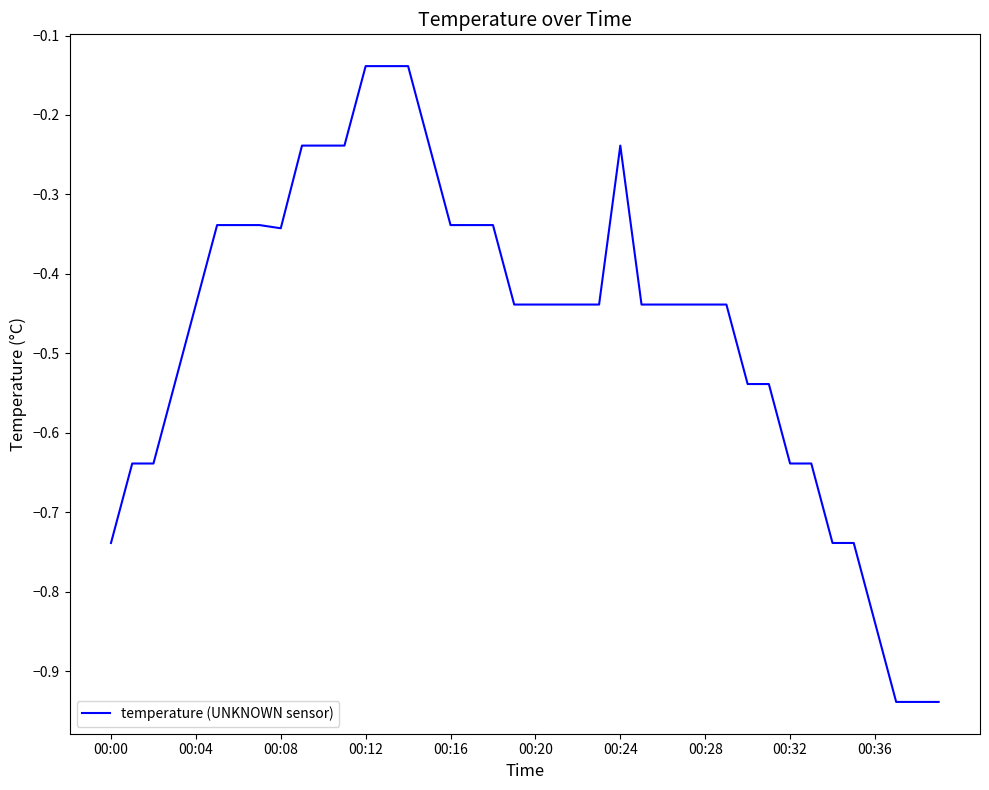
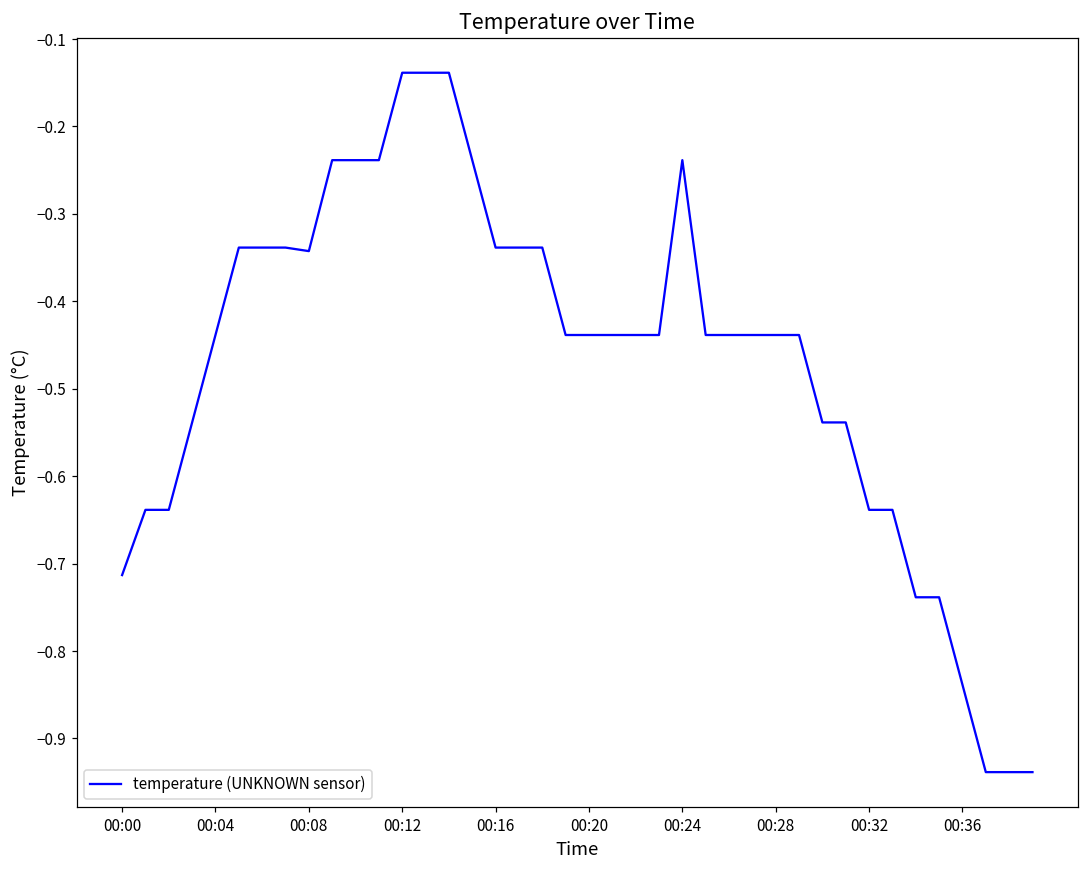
00:00: -0.74 -> -0.71
